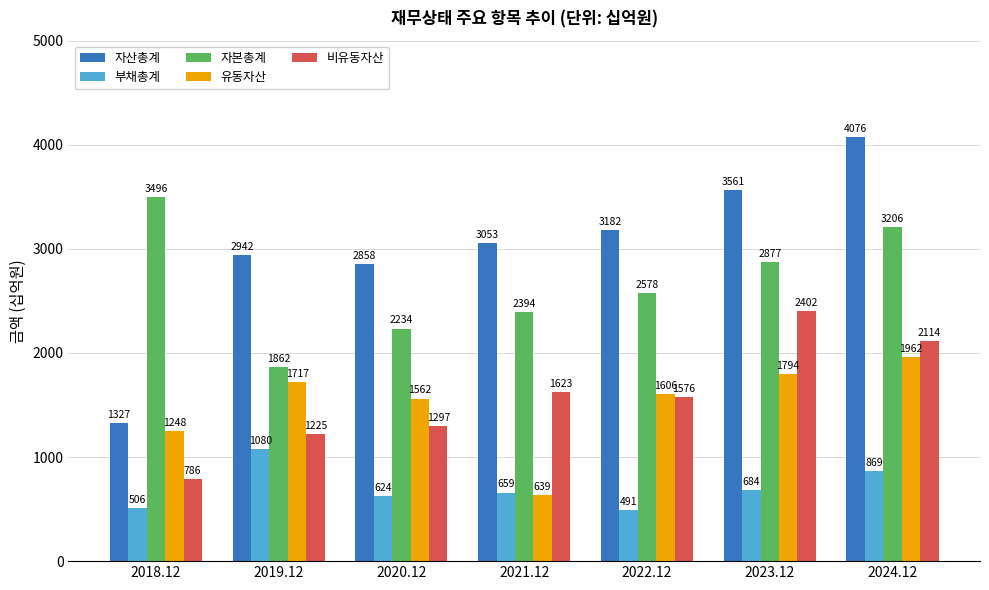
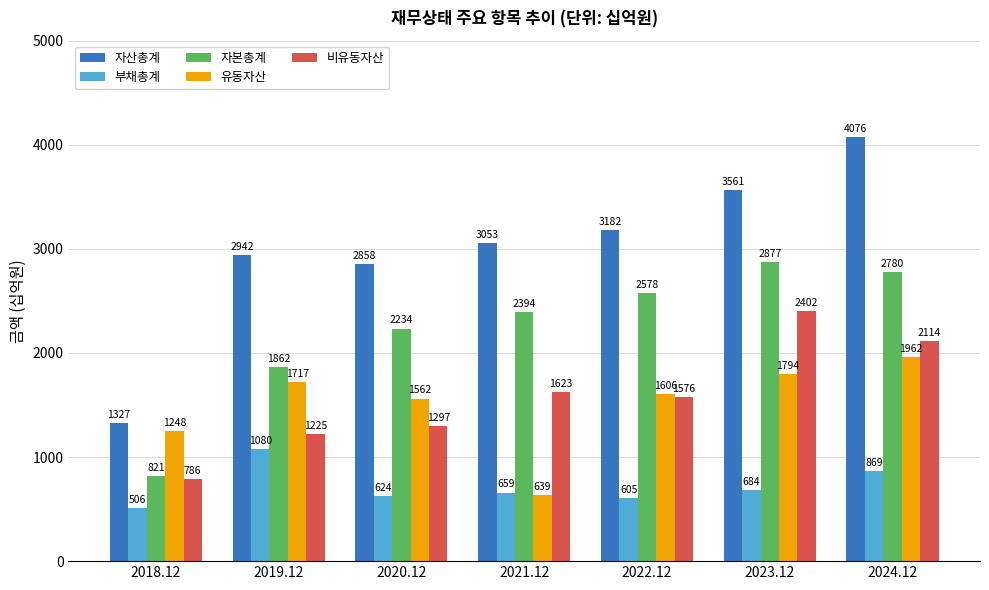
자본총계, 2018.12: 3496 -> 821
부채총계, 2022.12: 491 -> 605
자본총계, 2024.12: 3206 -> 2780
